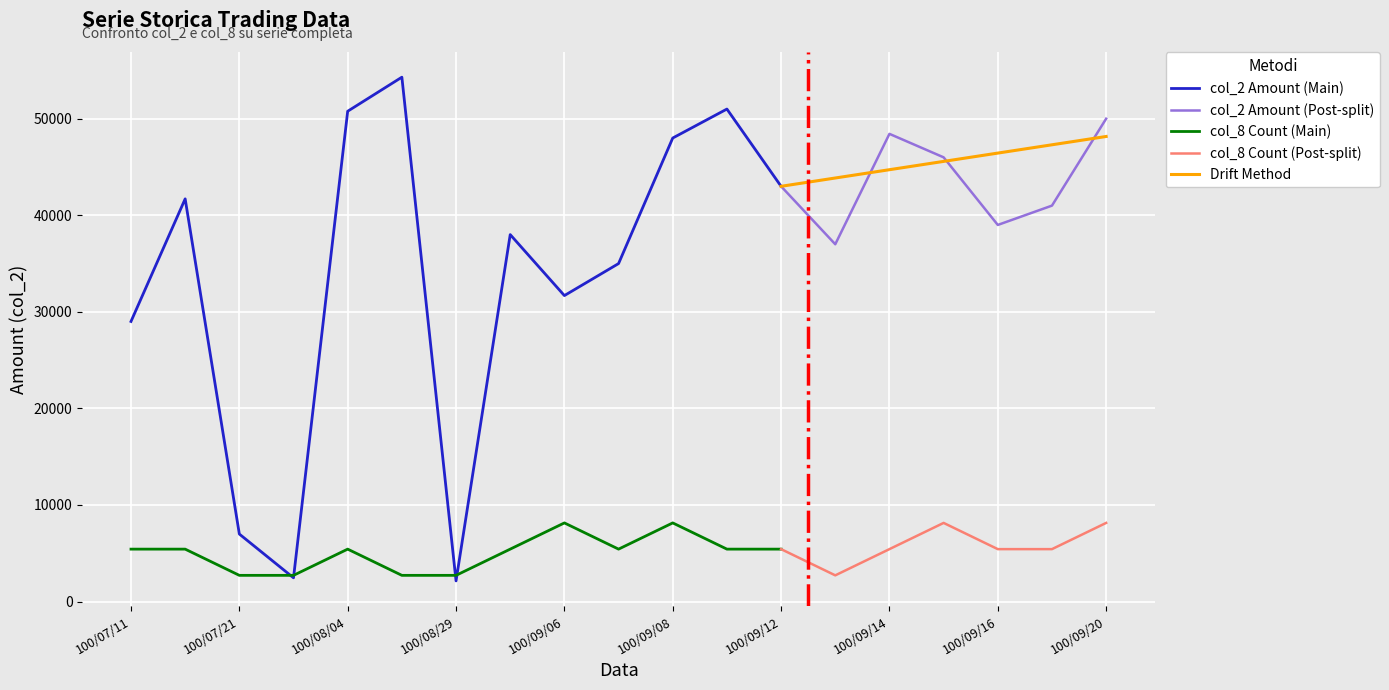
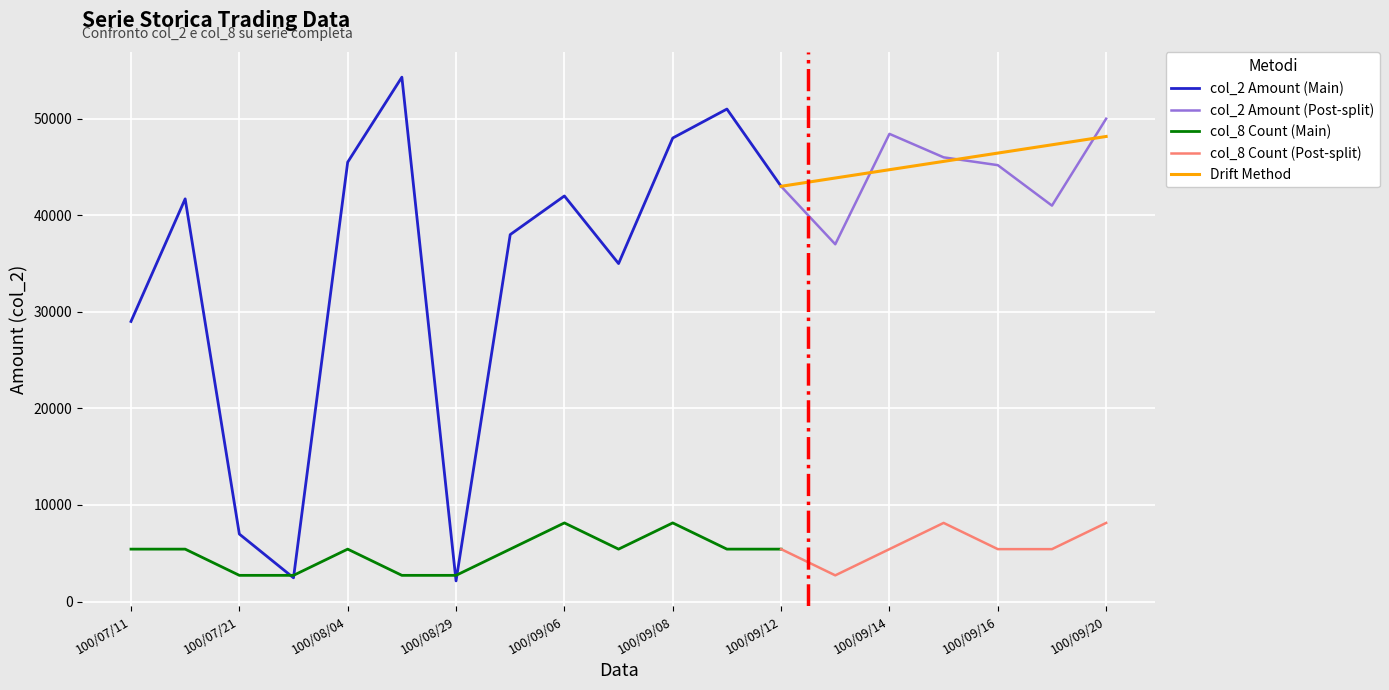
col_2 Amount (Main), 100/08/04: 51000 -> 46000
col_2 Amount (Main), 100/09/06: 32000 -> 42000
col_2 Amount (Post-split), 100/09/16: 39000 -> 45000
